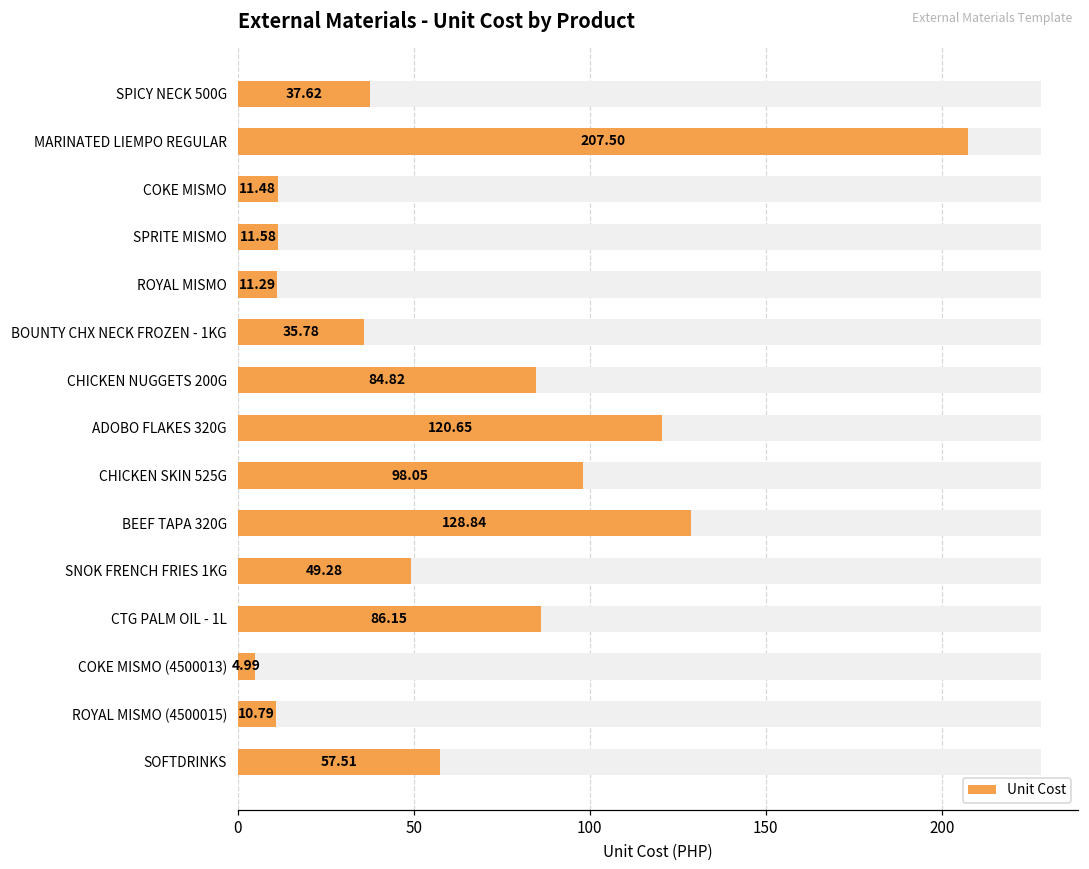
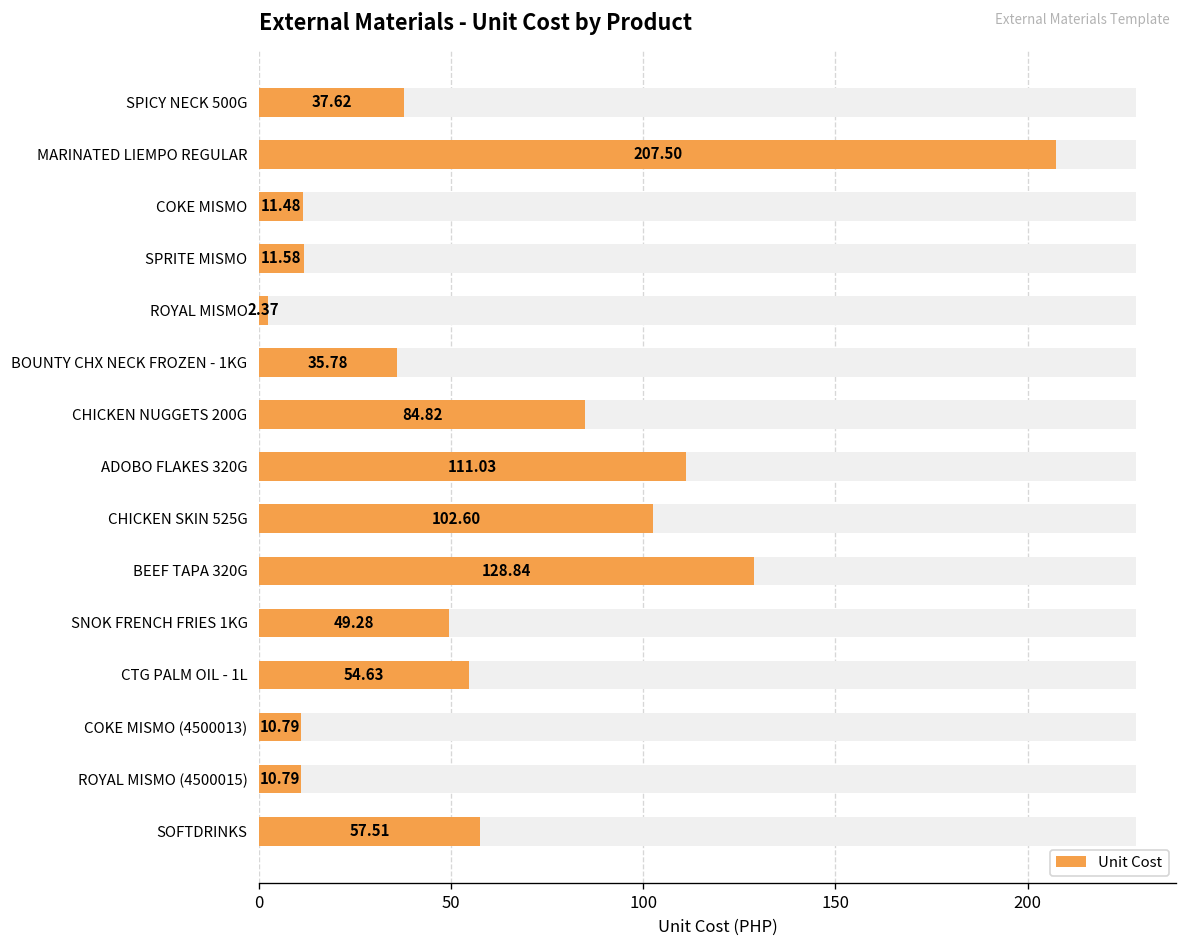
Unit Cost, ROYAL MISMO: 11.29 -> 2.37
Unit Cost, ADOBO FLAKES 320G: 120.65 -> 111.03
Unit Cost, CHICKEN SKIN 525G: 98.05 -> 102.60
Unit Cost, CTG PALM OIL - 1L: 86.15 -> 54.63
Unit Cost, COKE MISMO (4500013): 4.99 -> 10.79
